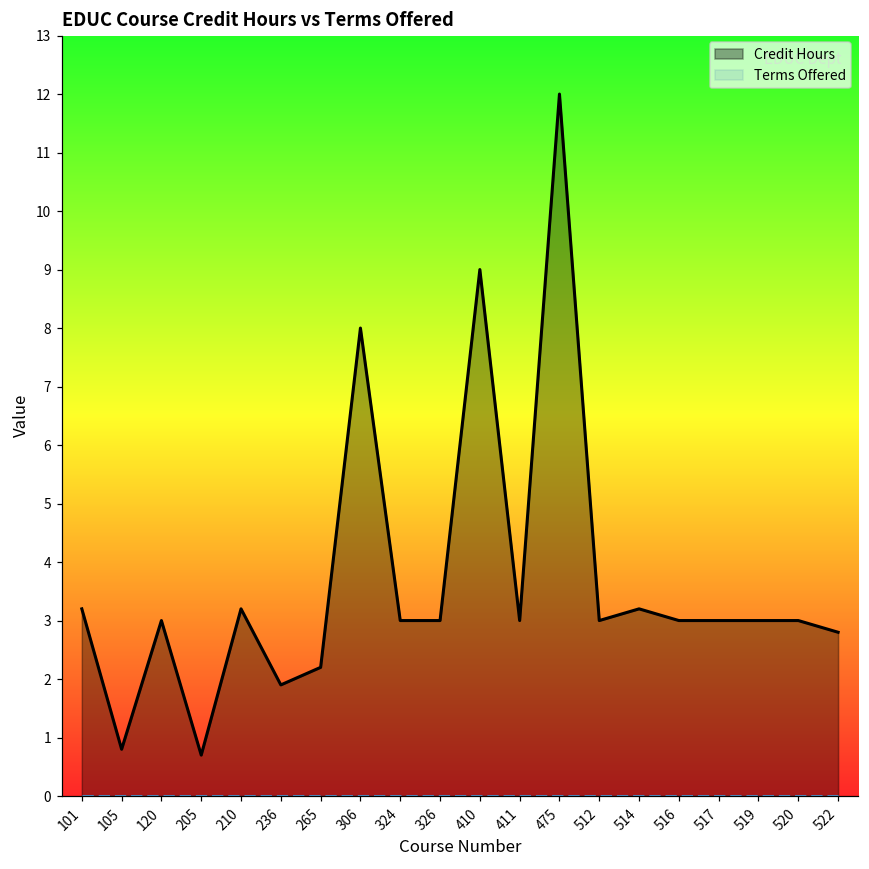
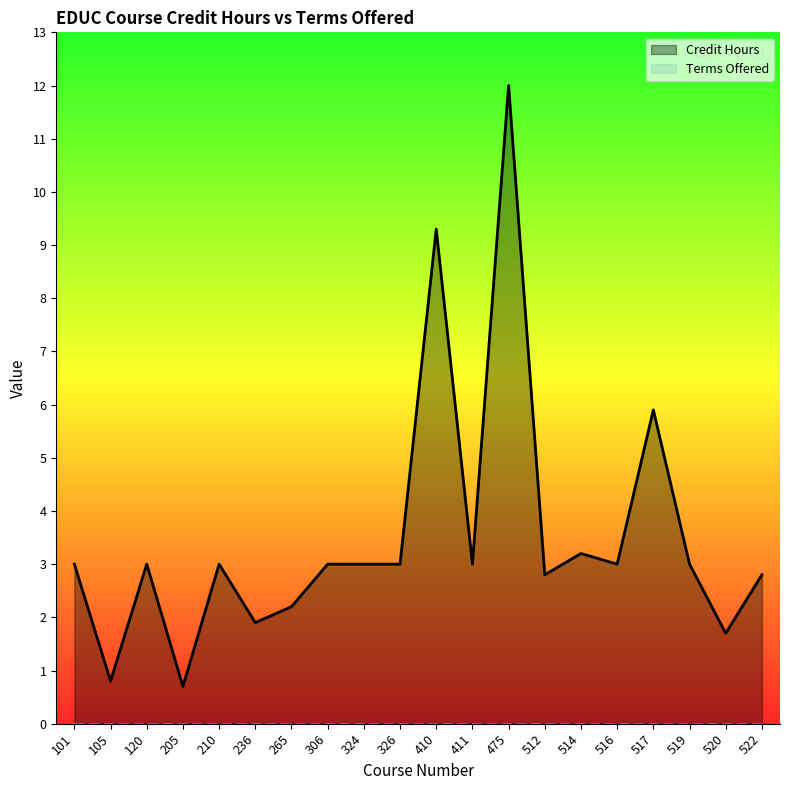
Credit Hours, 101: 3.2 -> 3.0
Credit Hours, 210: 3.2 -> 3.0
Credit Hours, 306: 8 -> 3
Credit Hours, 410: 9.0 -> 9.3
Credit Hours, 512: 3.0 -> 2.8
Credit Hours, 517: 3.0 -> 5.9
Credit Hours, 520: 3.0 -> 1.7
